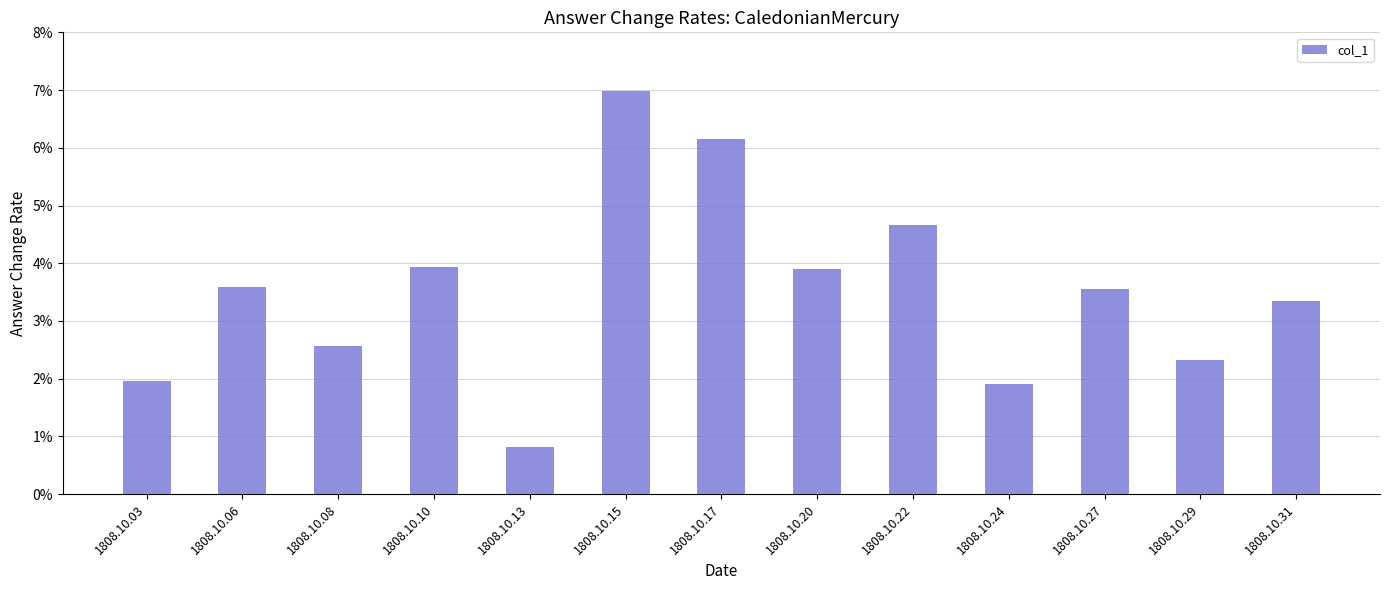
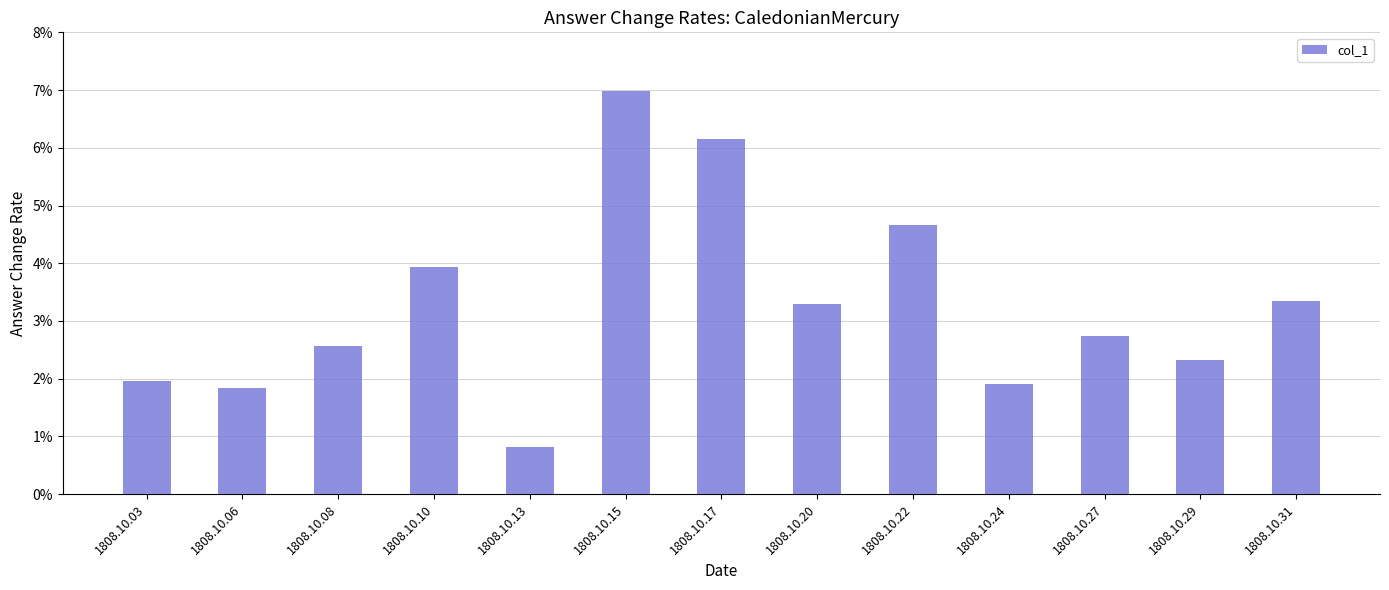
1808.10.06: 3.6% -> 1.8%
1808.10.20: 3.9% -> 3.3%
1808.10.27: 3.6% -> 2.7%
